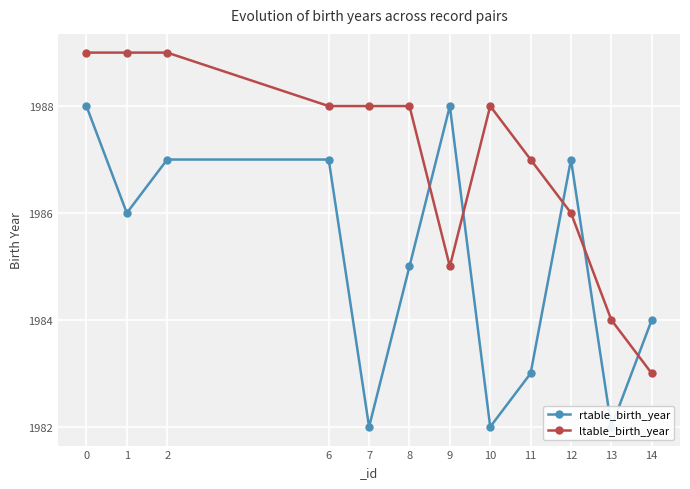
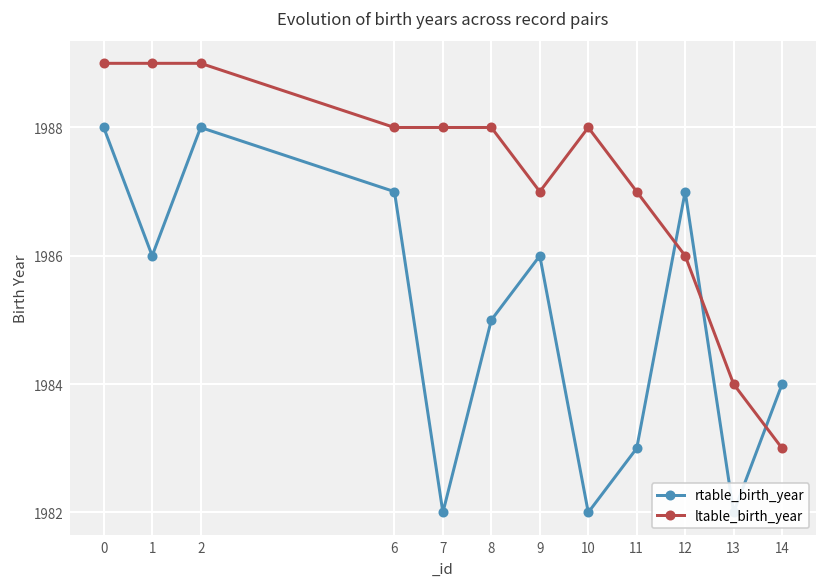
rtable_birth_year, 2: 1987 -> 1988
rtable_birth_year, 9: 1988 -> 1986
ltable_birth_year, 9: 1985 -> 1987
